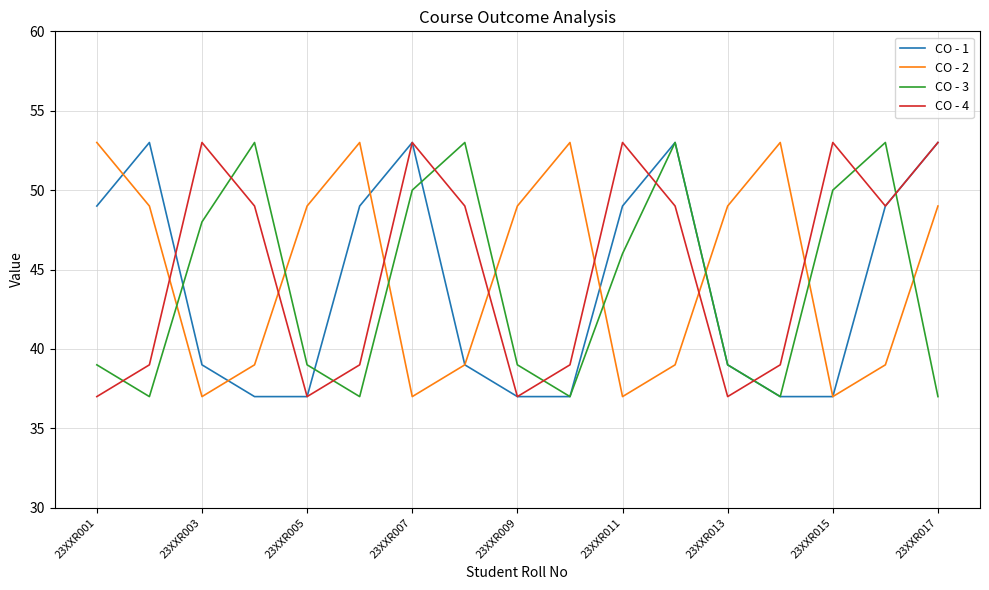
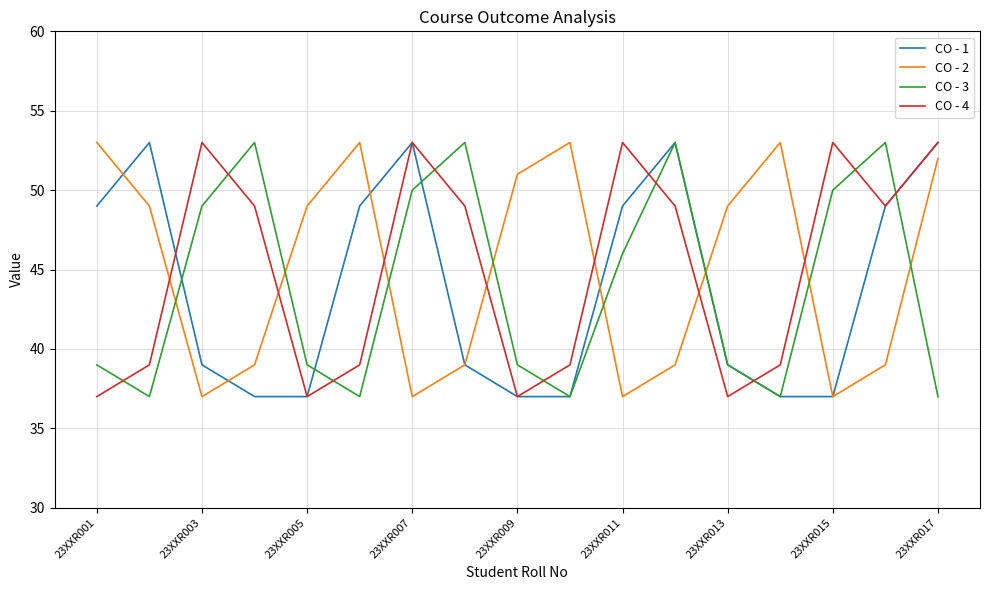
CO - 3, 23XXR003: 48 -> 49
CO - 2, 23XXR009: 49 -> 51
CO - 2, 23XXR017: 49 -> 52
